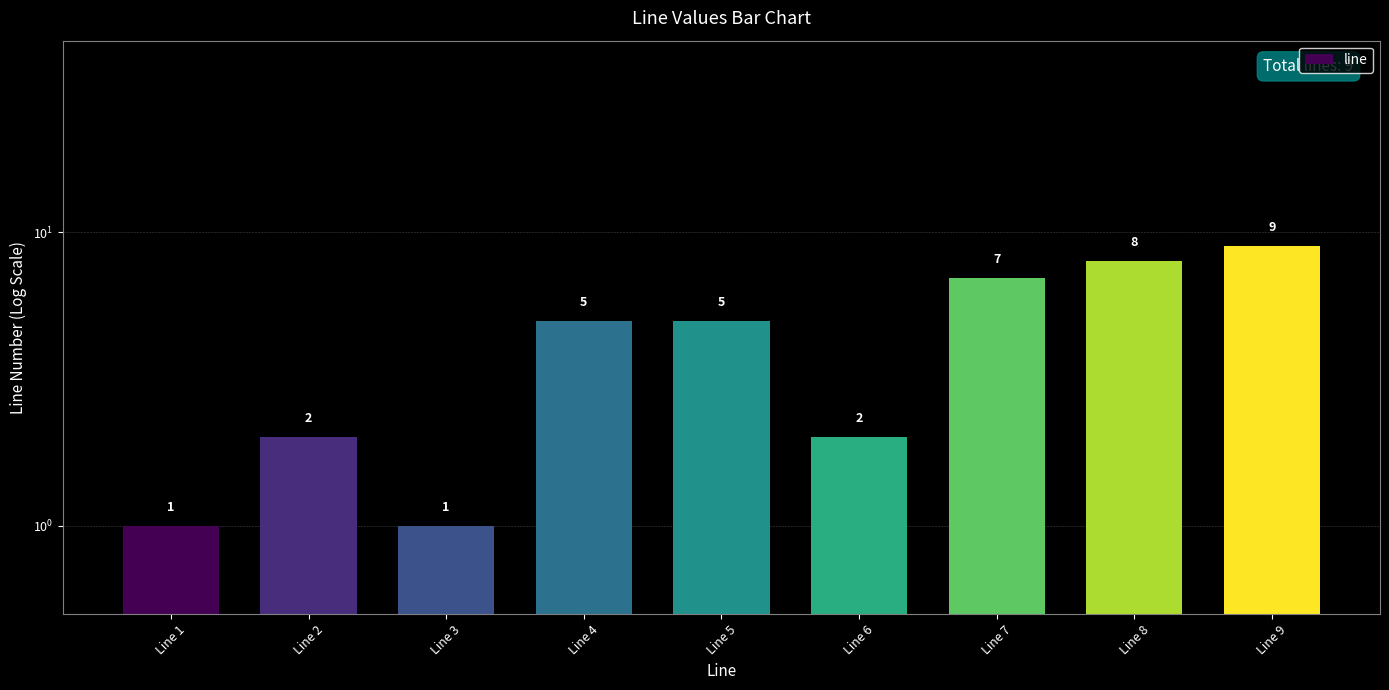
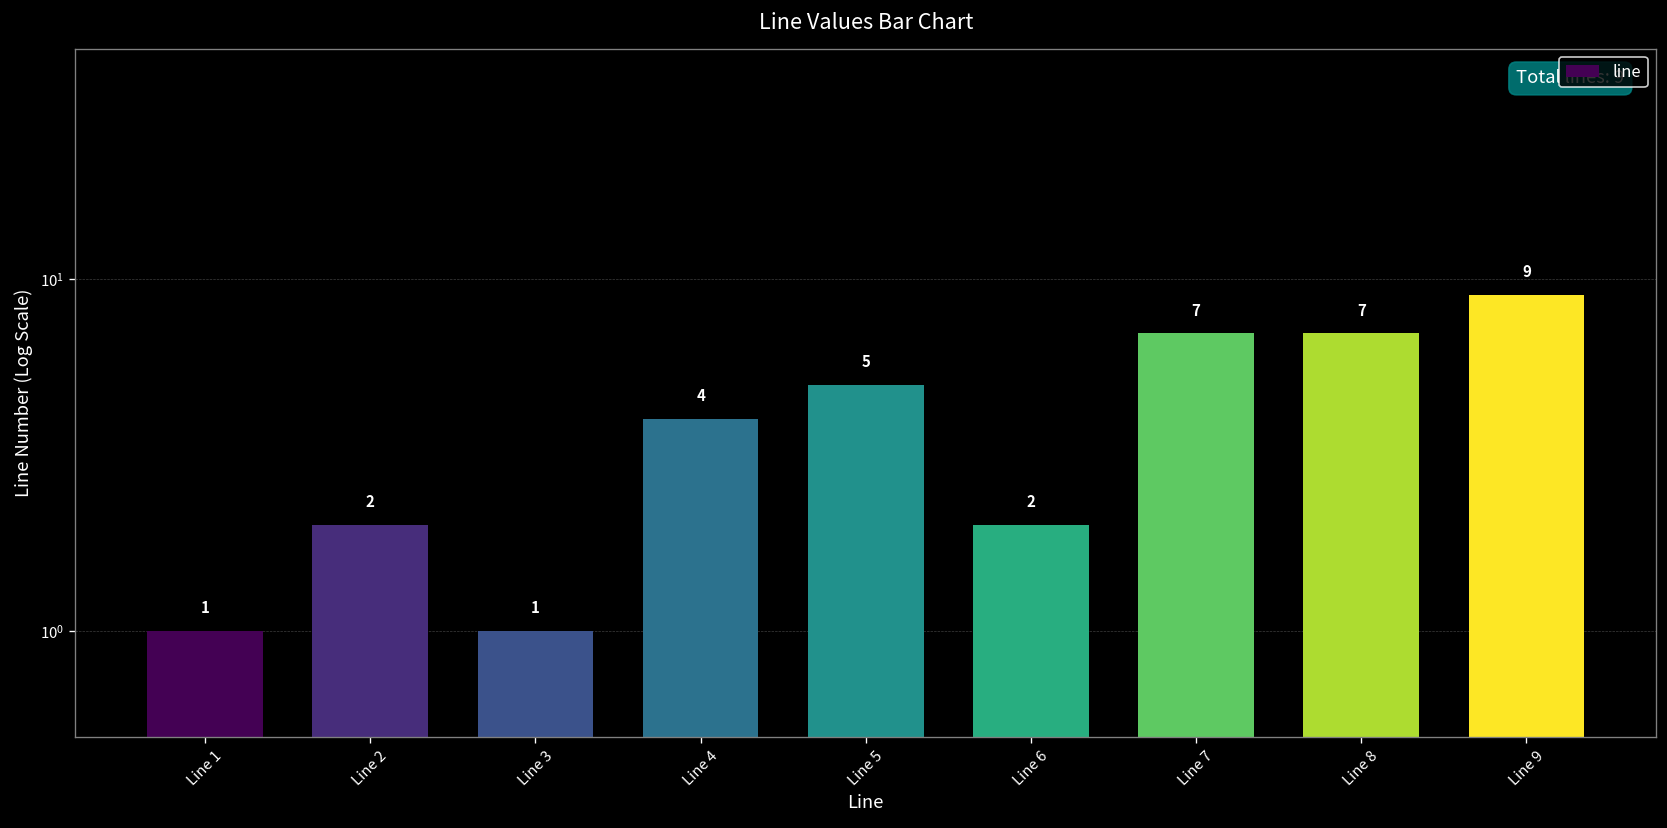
Line 4: 5 -> 4
Line 8: 8 -> 7
